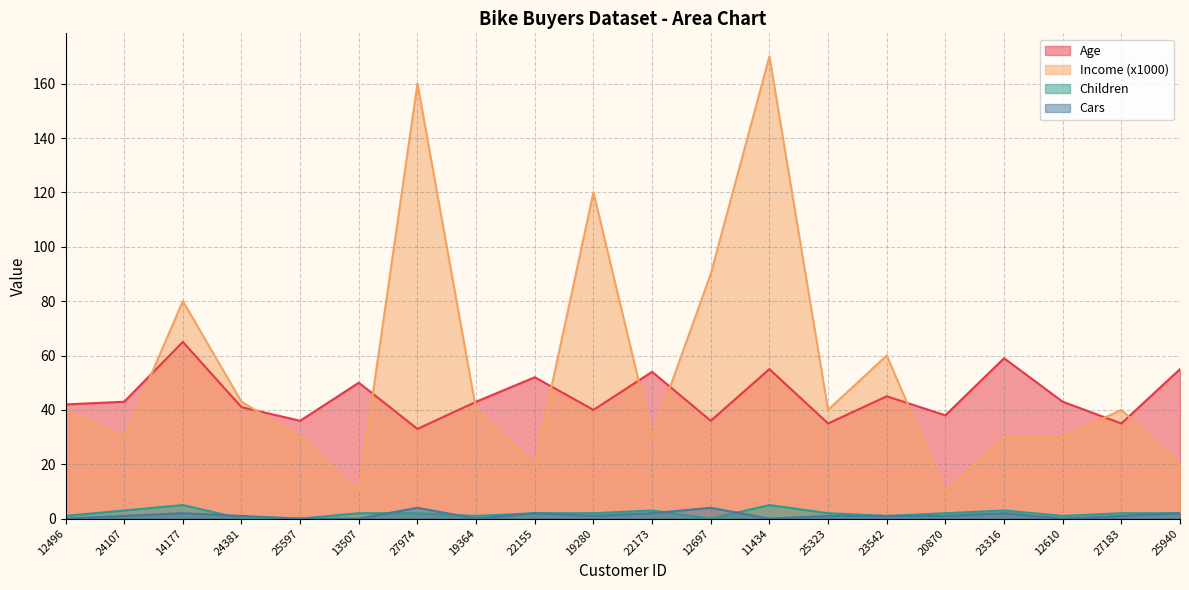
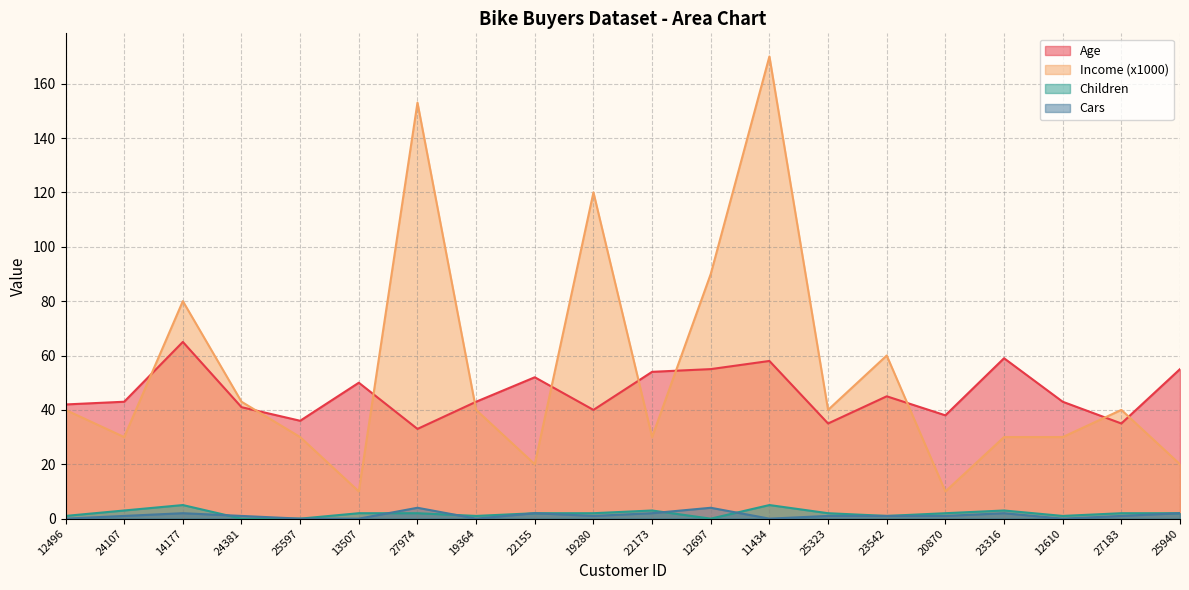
Income (x1000), 27974: 160 -> 153
Age, 12697: 36 -> 55
Age, 11434: 55 -> 58
